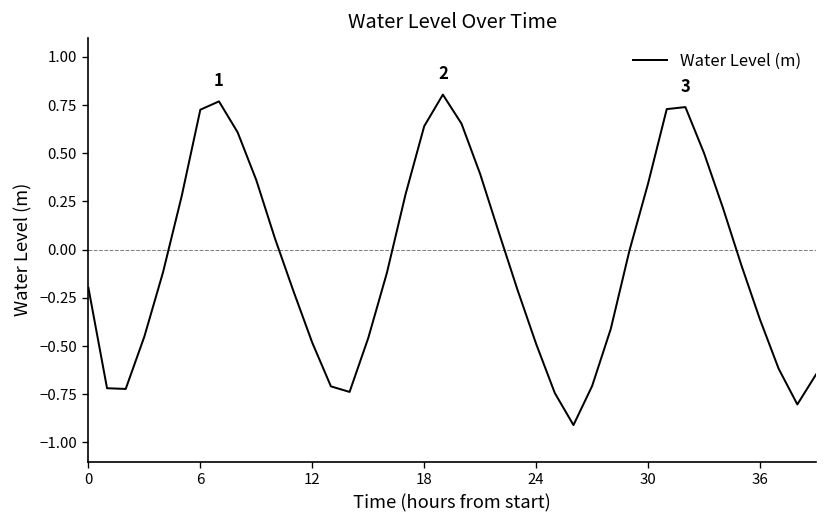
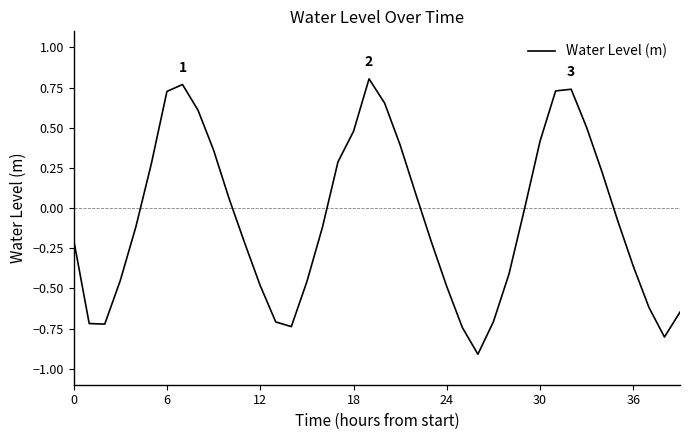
18: 0.64 -> 0.48
30: 0.34 -> 0.42
